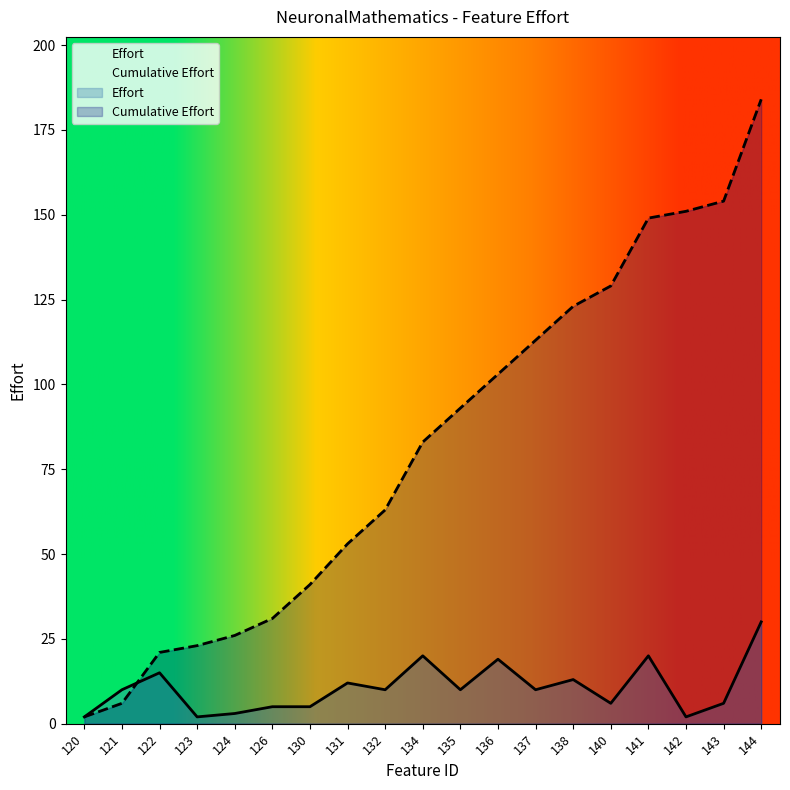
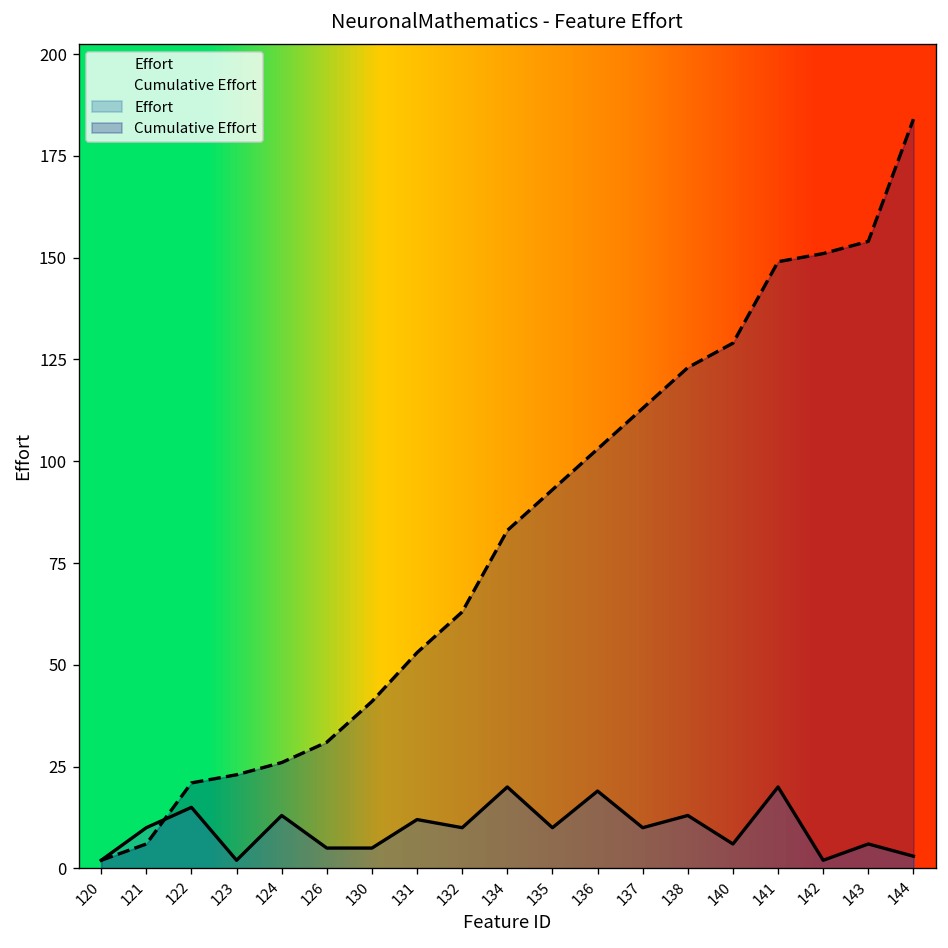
Effort, 124: 3 -> 13
Effort, 144: 30 -> 3
